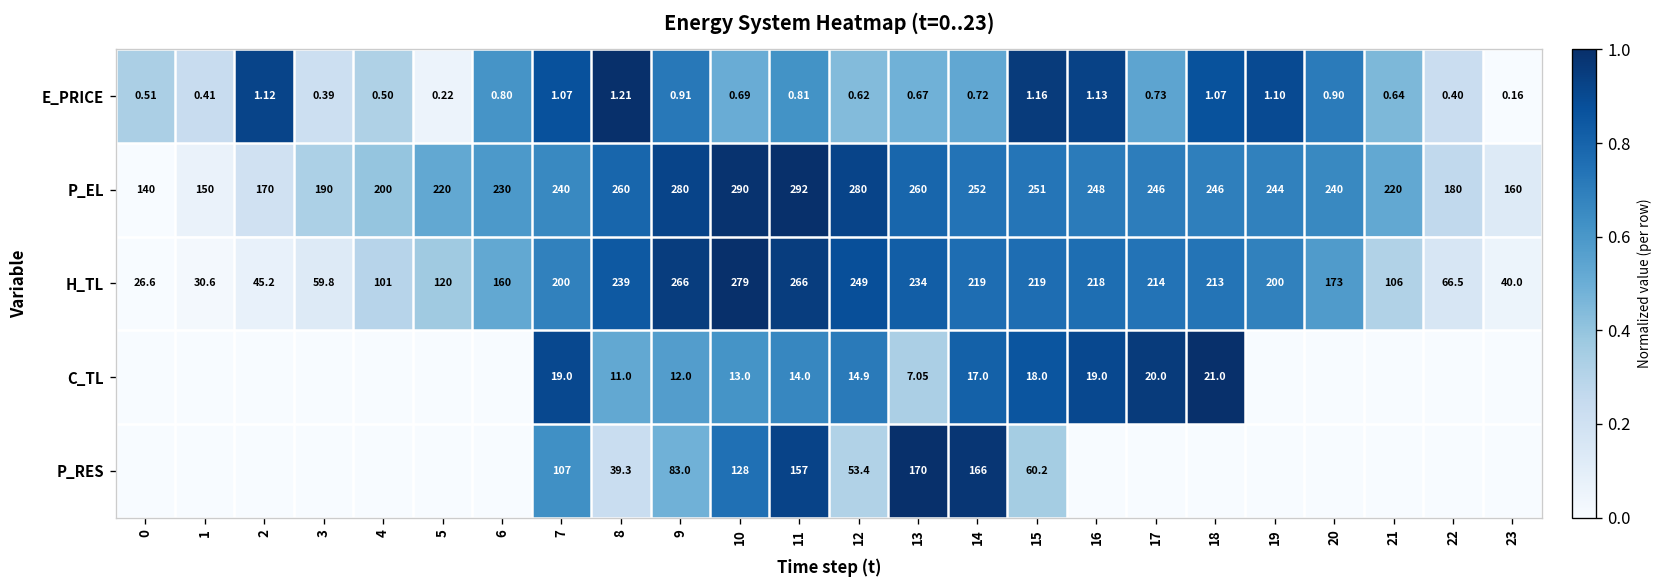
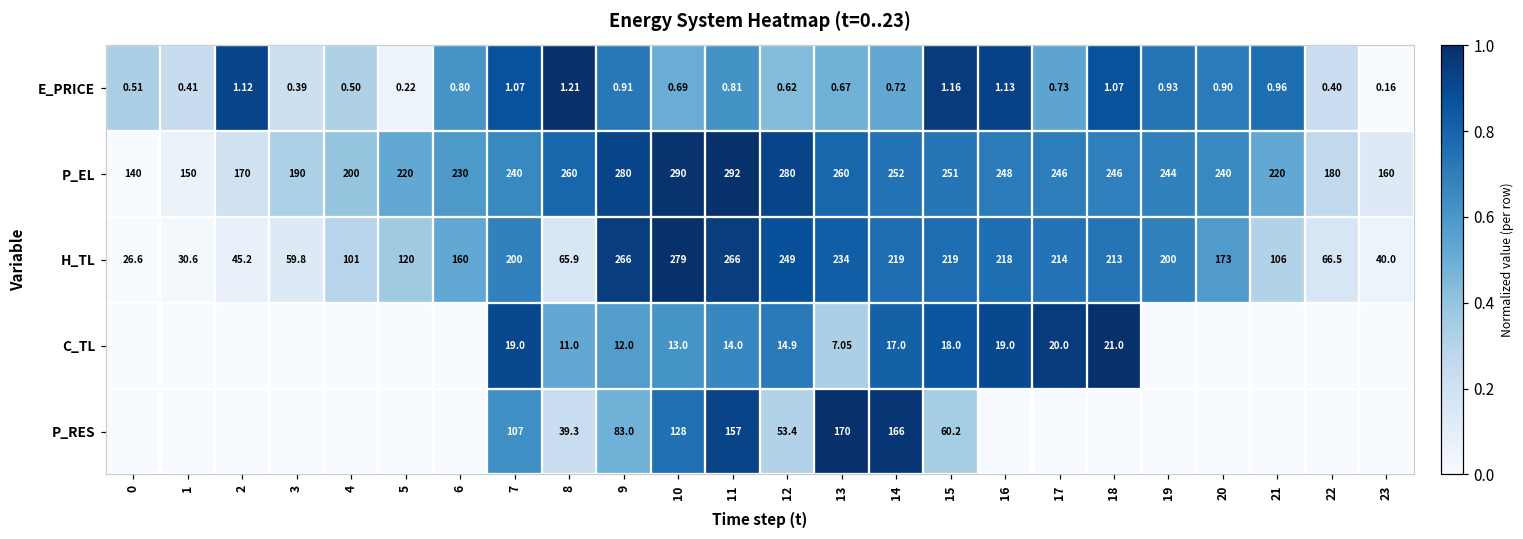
E_PRICE, 19: 1.10 -> 0.93
E_PRICE, 21: 0.64 -> 0.96
H_TL, 8: 239 -> 65.9
